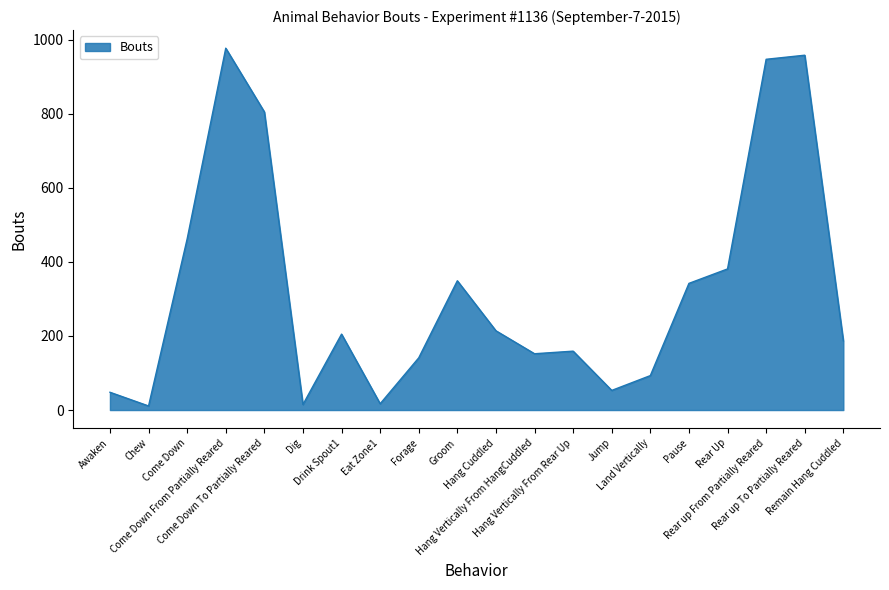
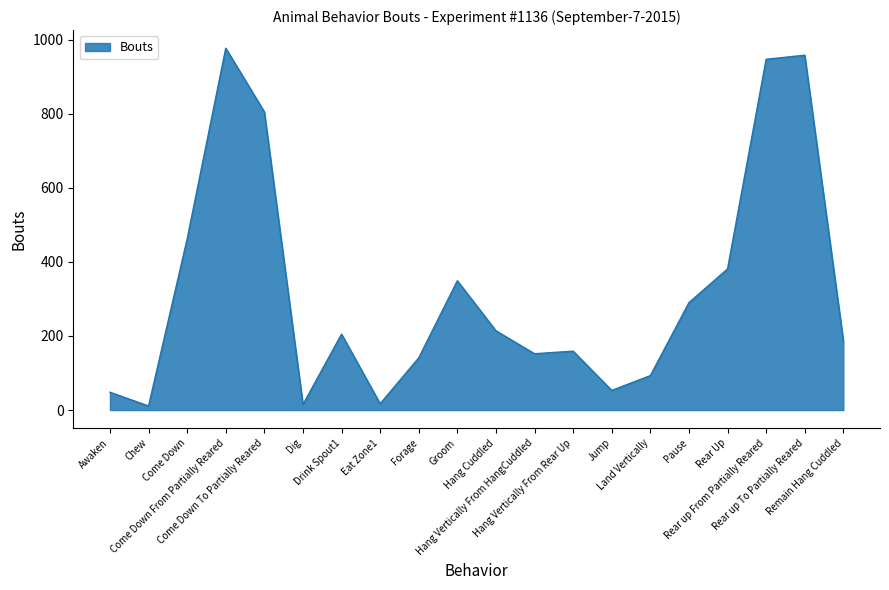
Pause: 340 -> 290
